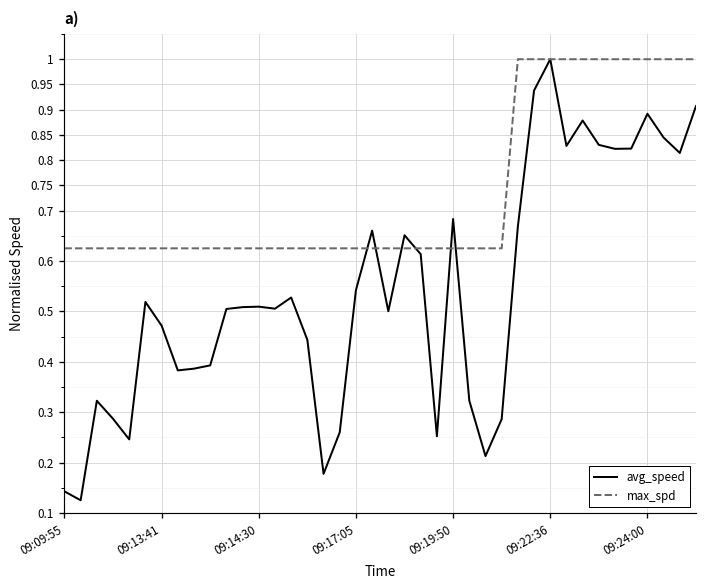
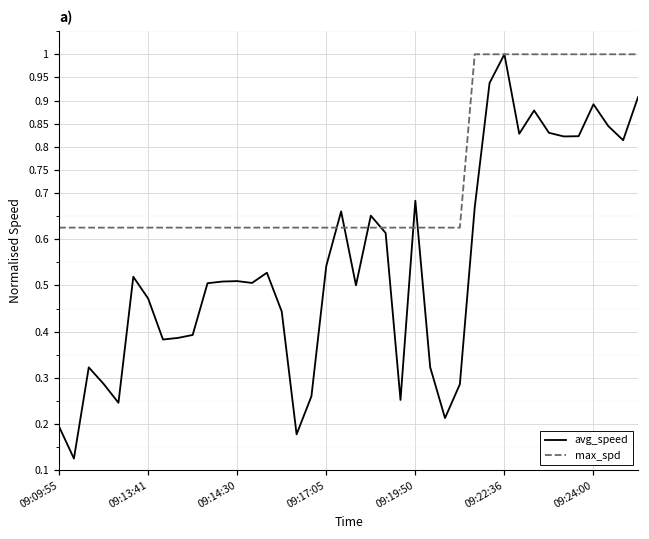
avg_speed, 09:09:55: 0.14 -> 0.19
